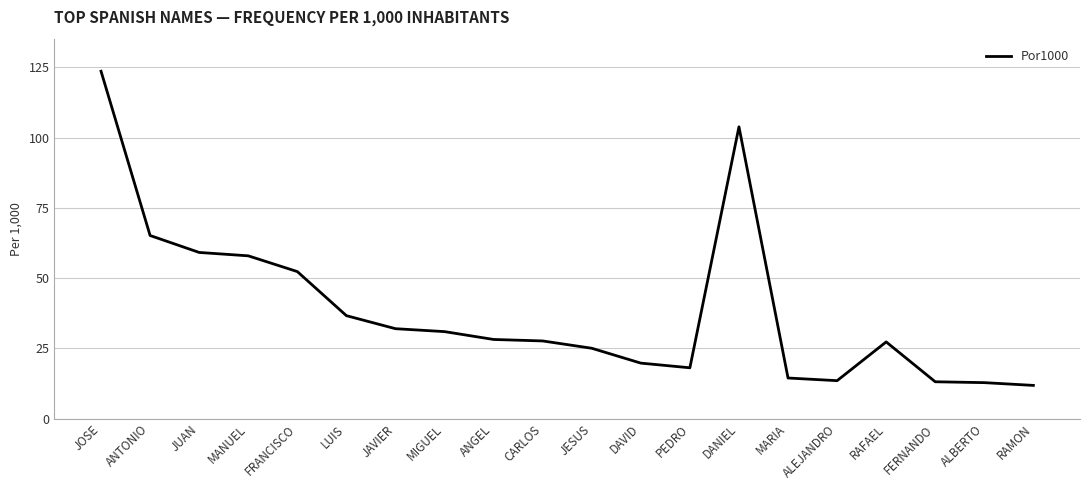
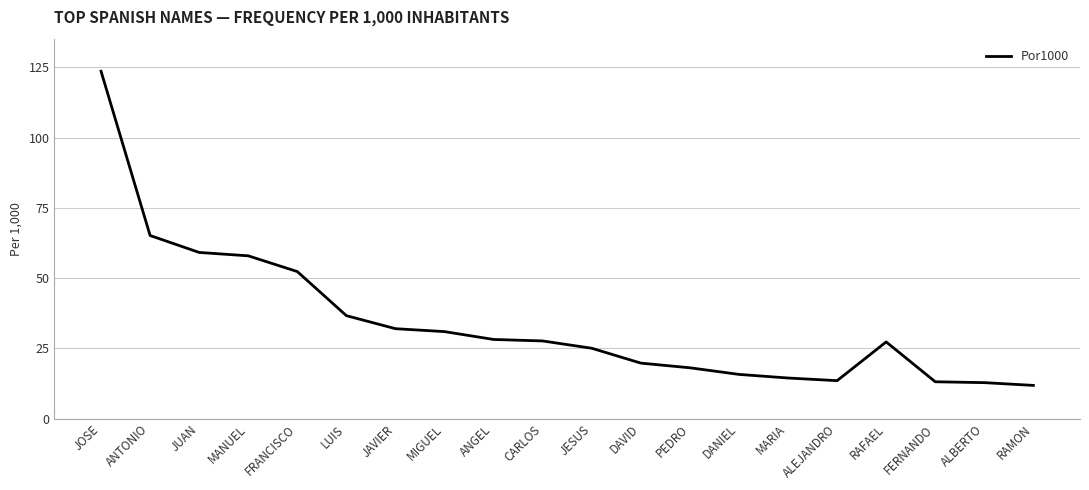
DANIEL: 104 -> 16
